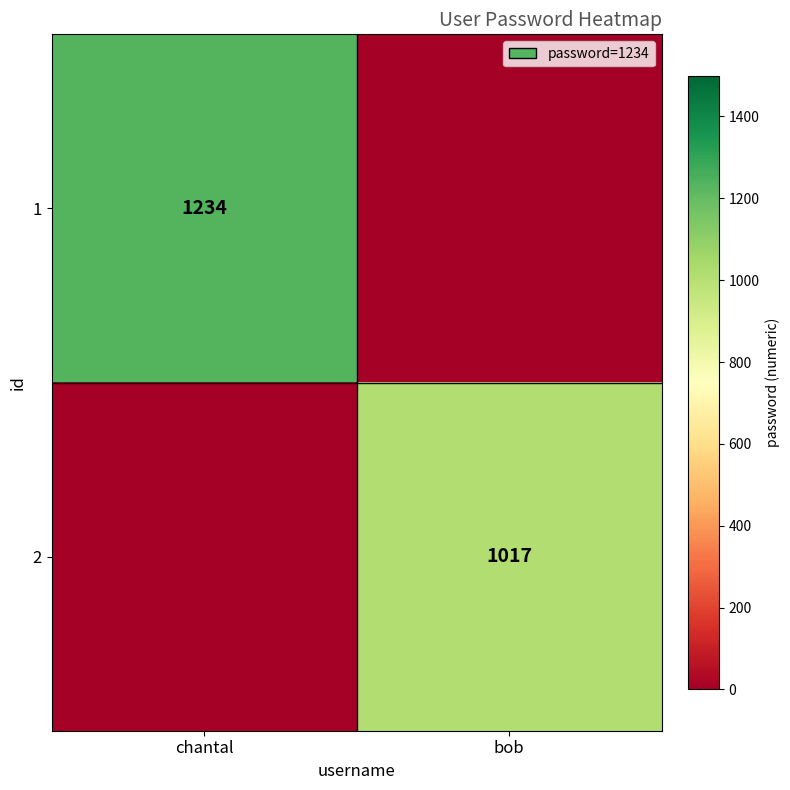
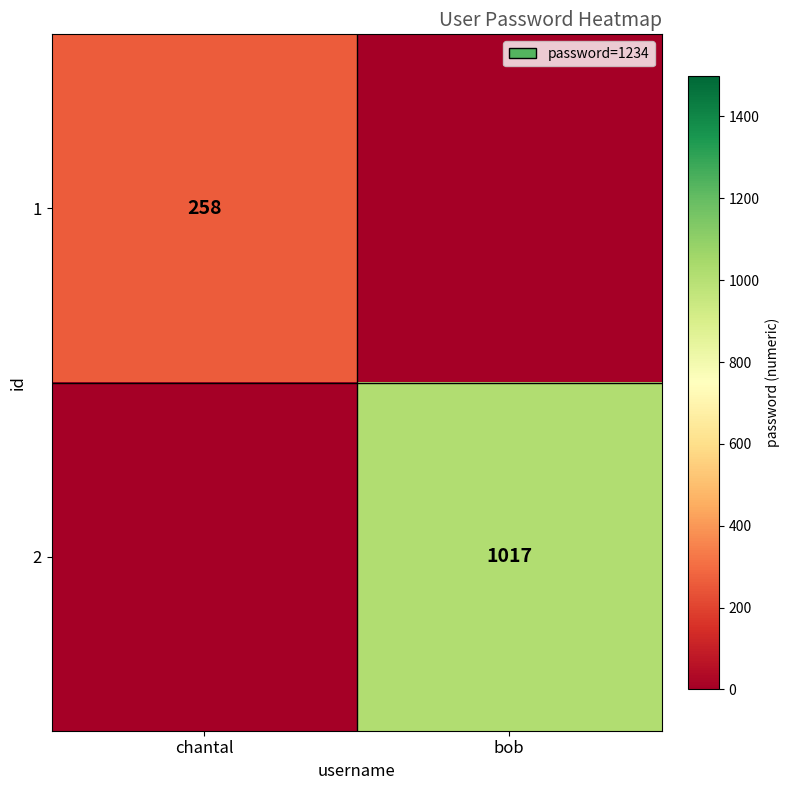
1, chantal: 1234 -> 258
